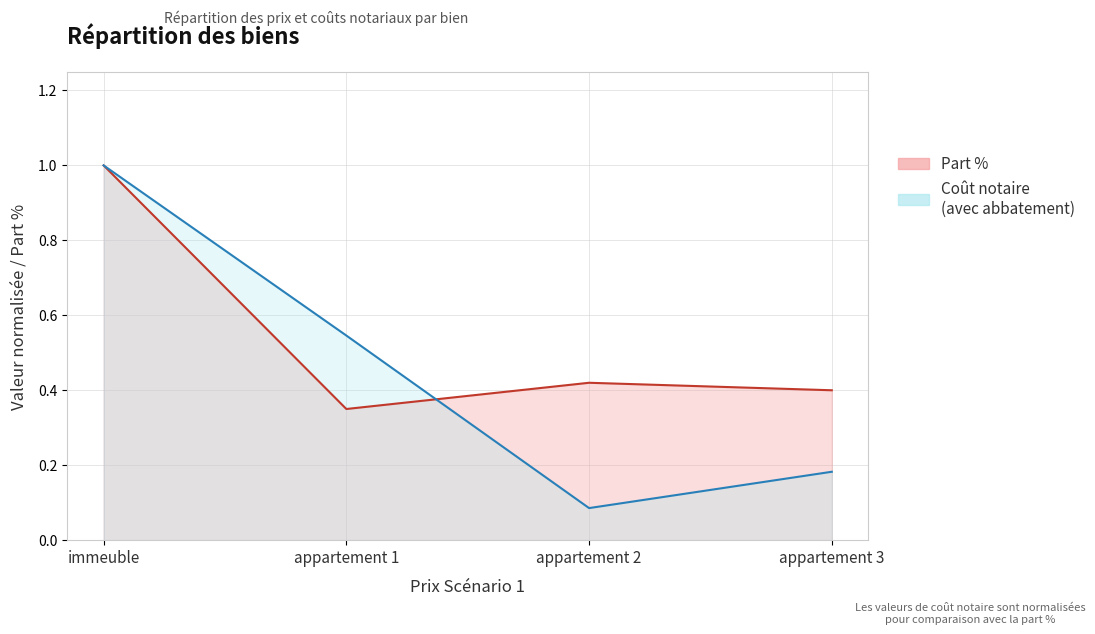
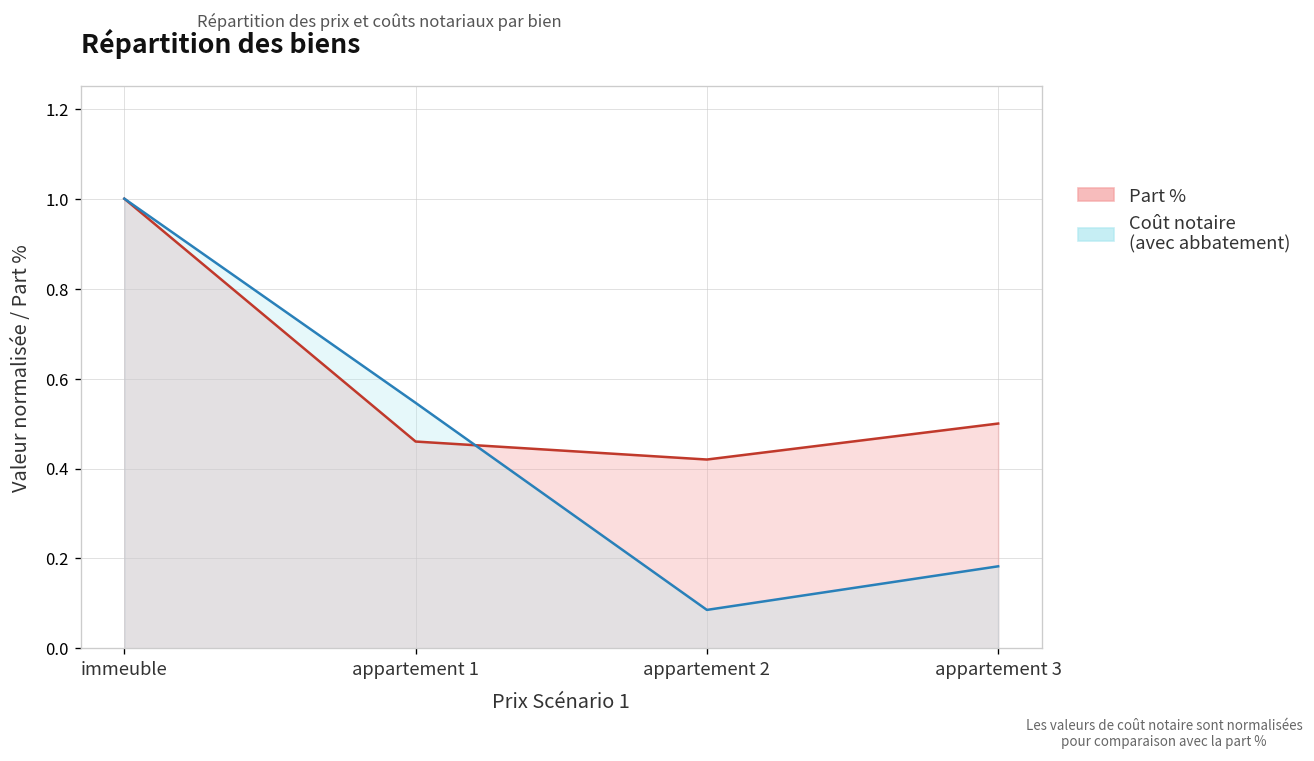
Part %, appartement 1: 0.35 -> 0.46
Part %, appartement 3: 0.4 -> 0.5
